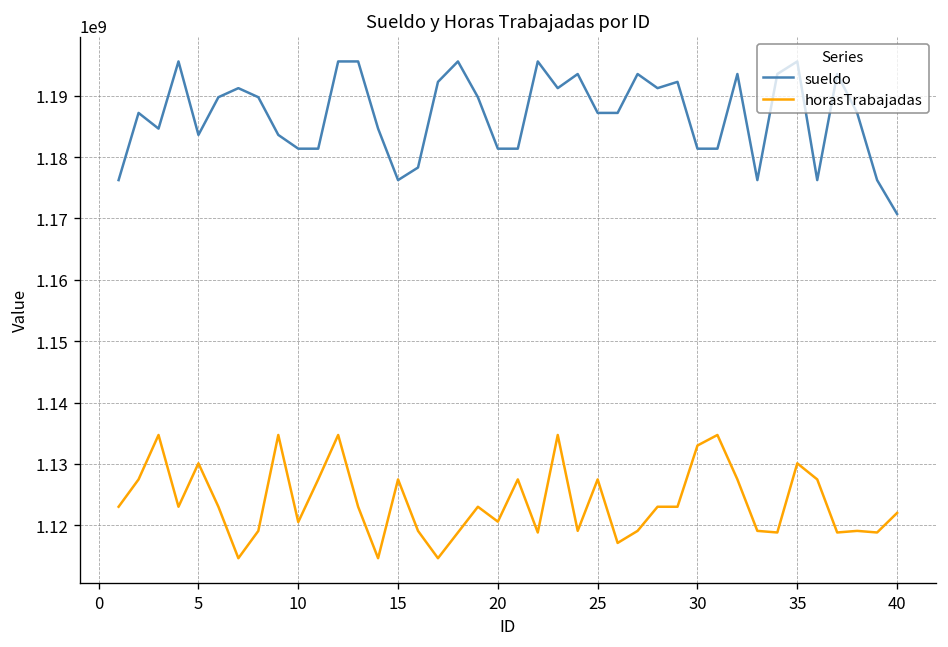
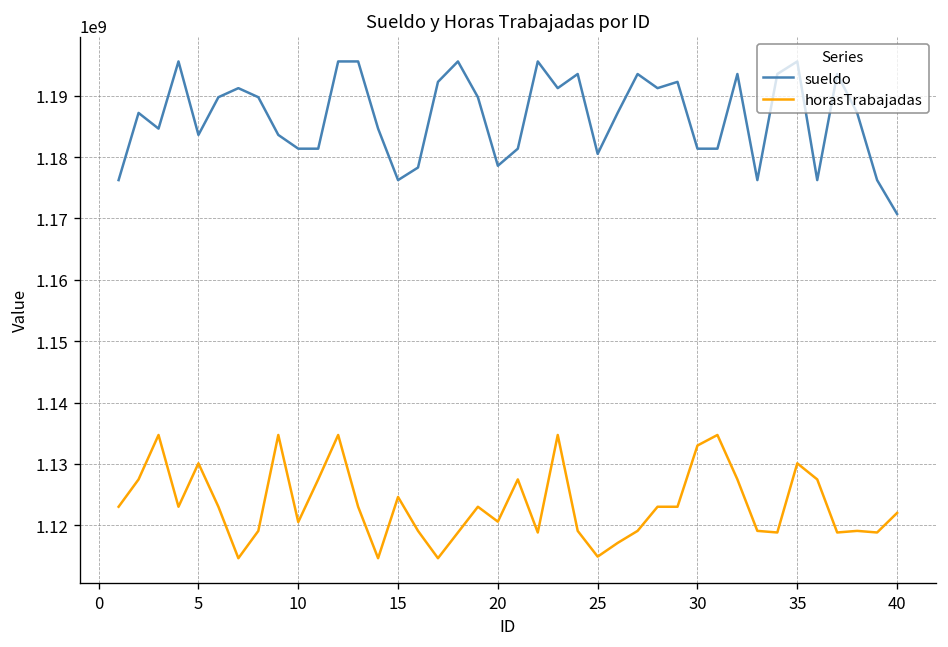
horasTrabajadas, 15: 1127000000 -> 1125000000
sueldo, 20: 1181000000 -> 1179000000
sueldo, 25: 1187000000 -> 1181000000
horasTrabajadas, 25: 1127000000 -> 1115000000
